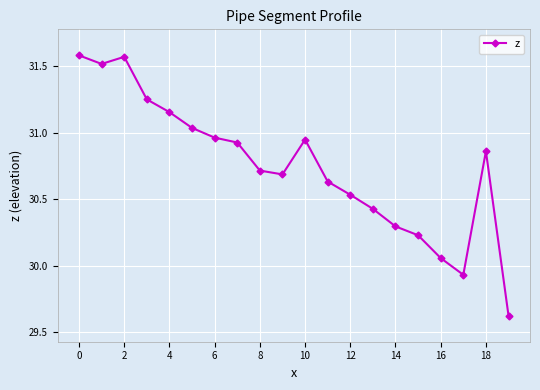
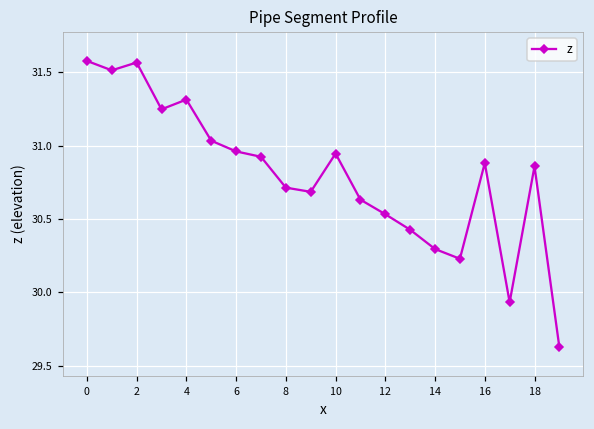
4: 31.15 -> 31.32
16: 30.06 -> 30.88
